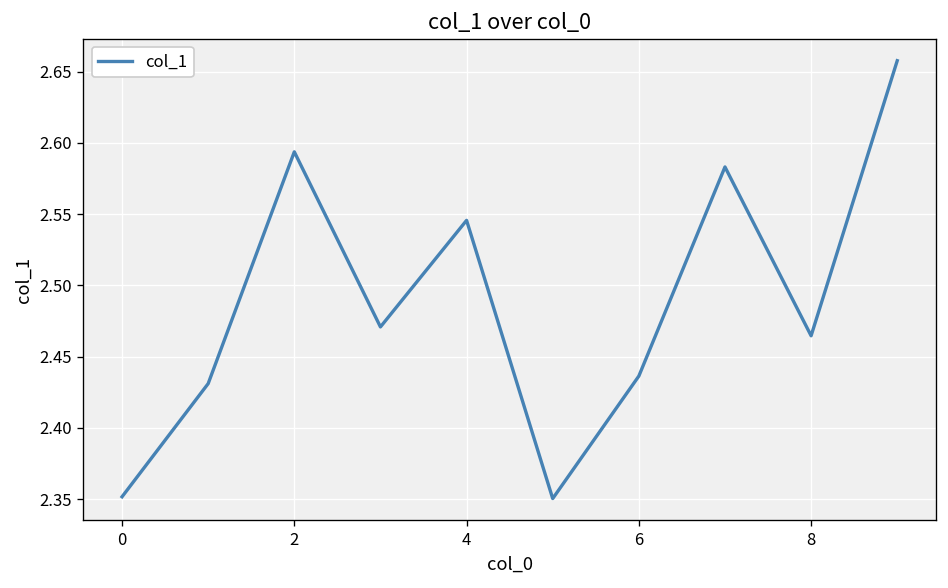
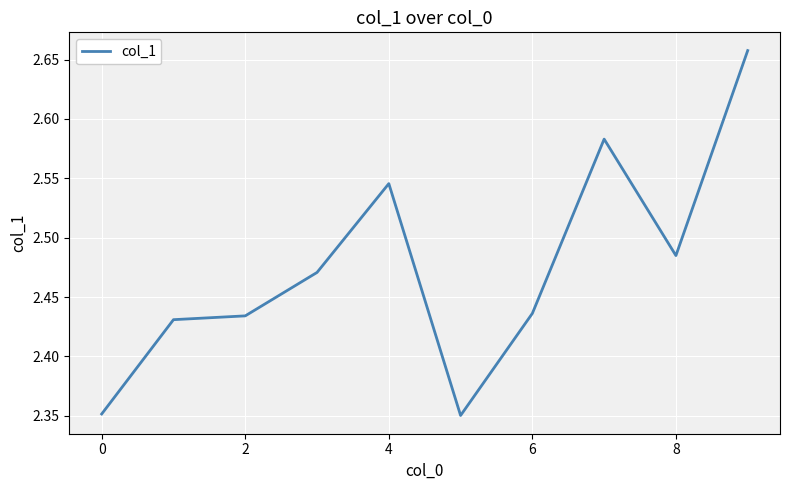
2: 2.594 -> 2.434
8: 2.465 -> 2.485
